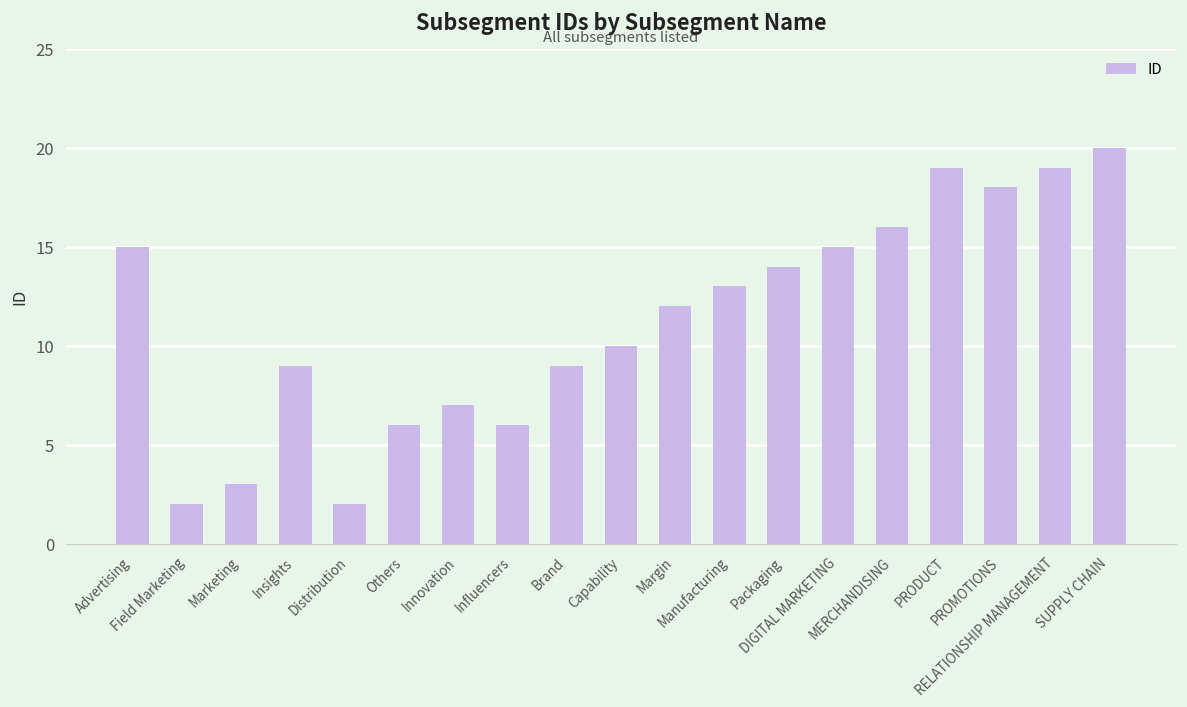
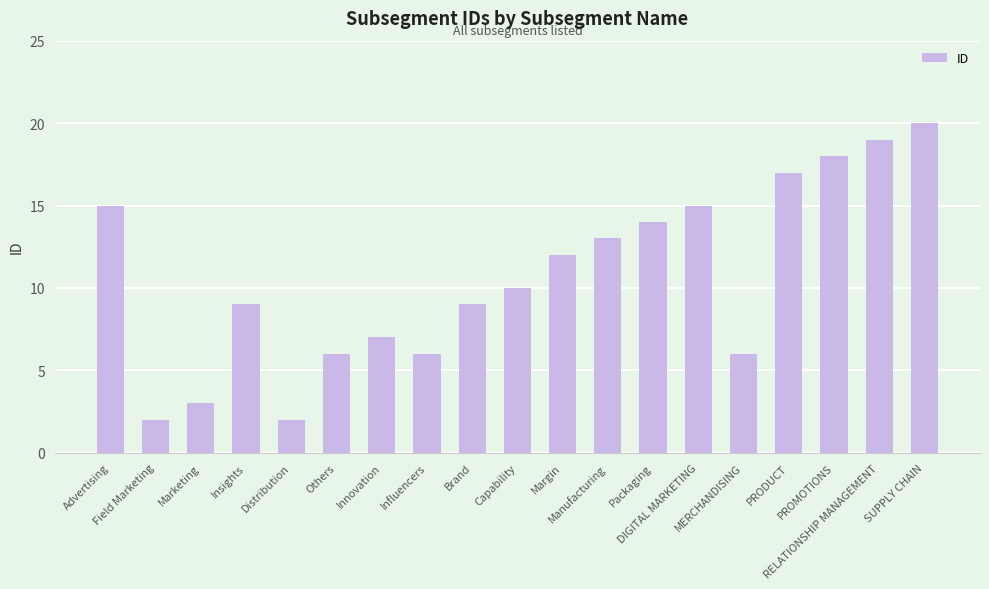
MERCHANDISING: 16 -> 6
PRODUCT: 19 -> 17
